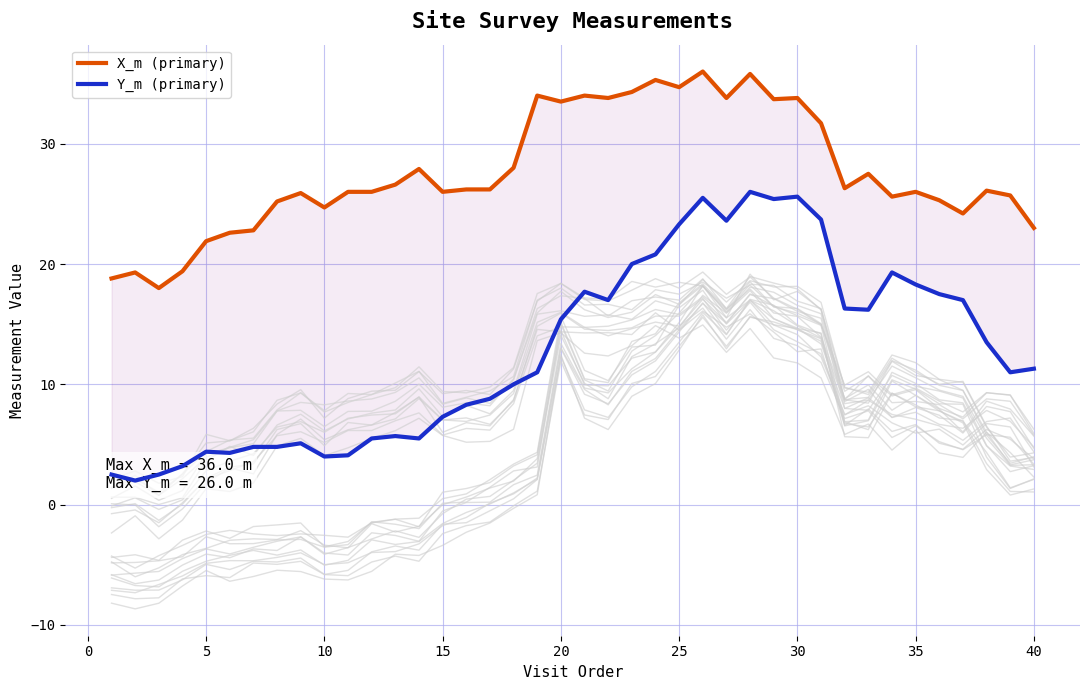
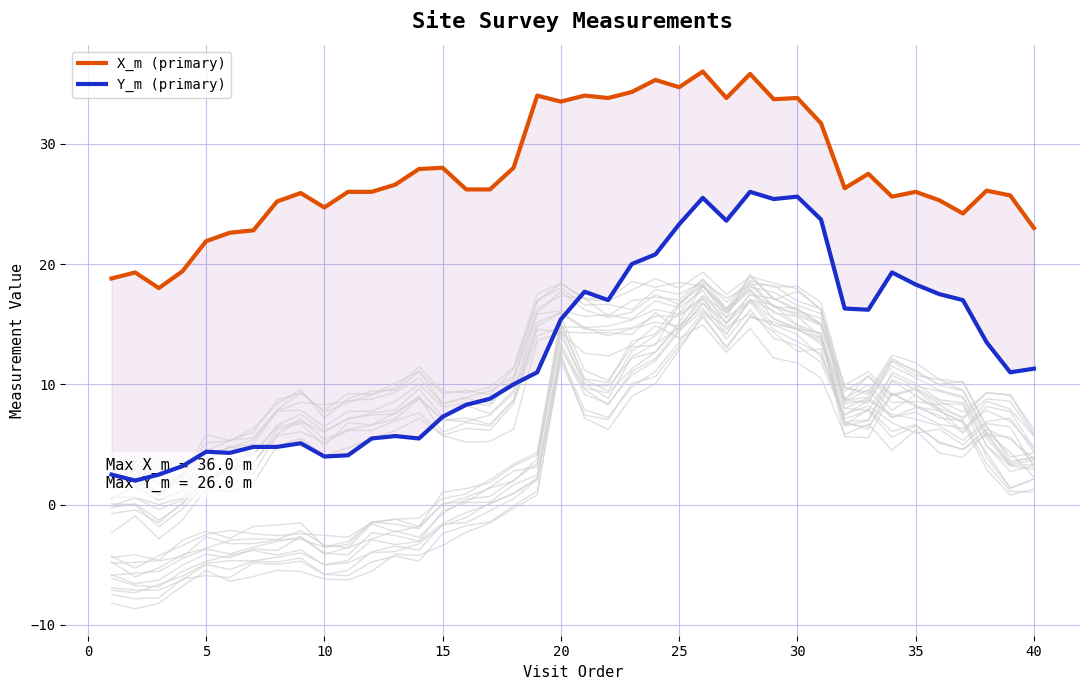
X_m (primary), 15: 26 -> 28
